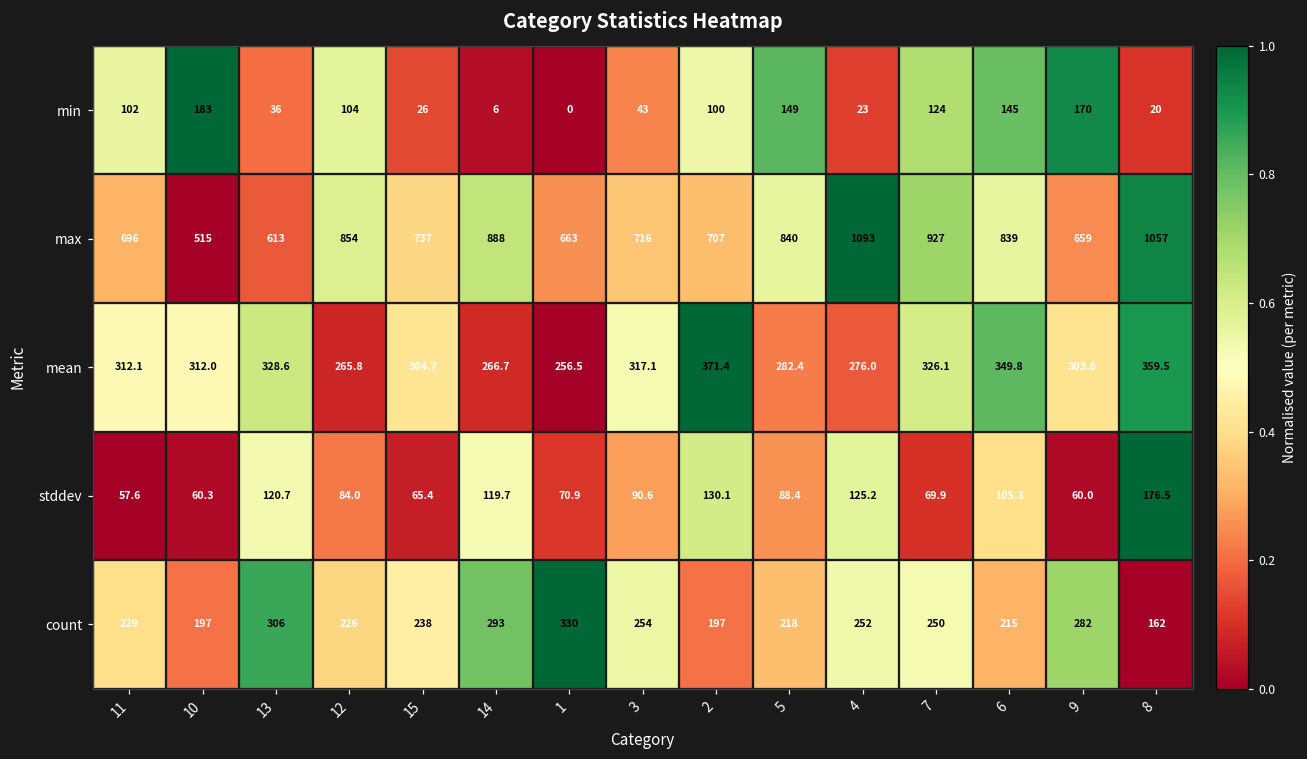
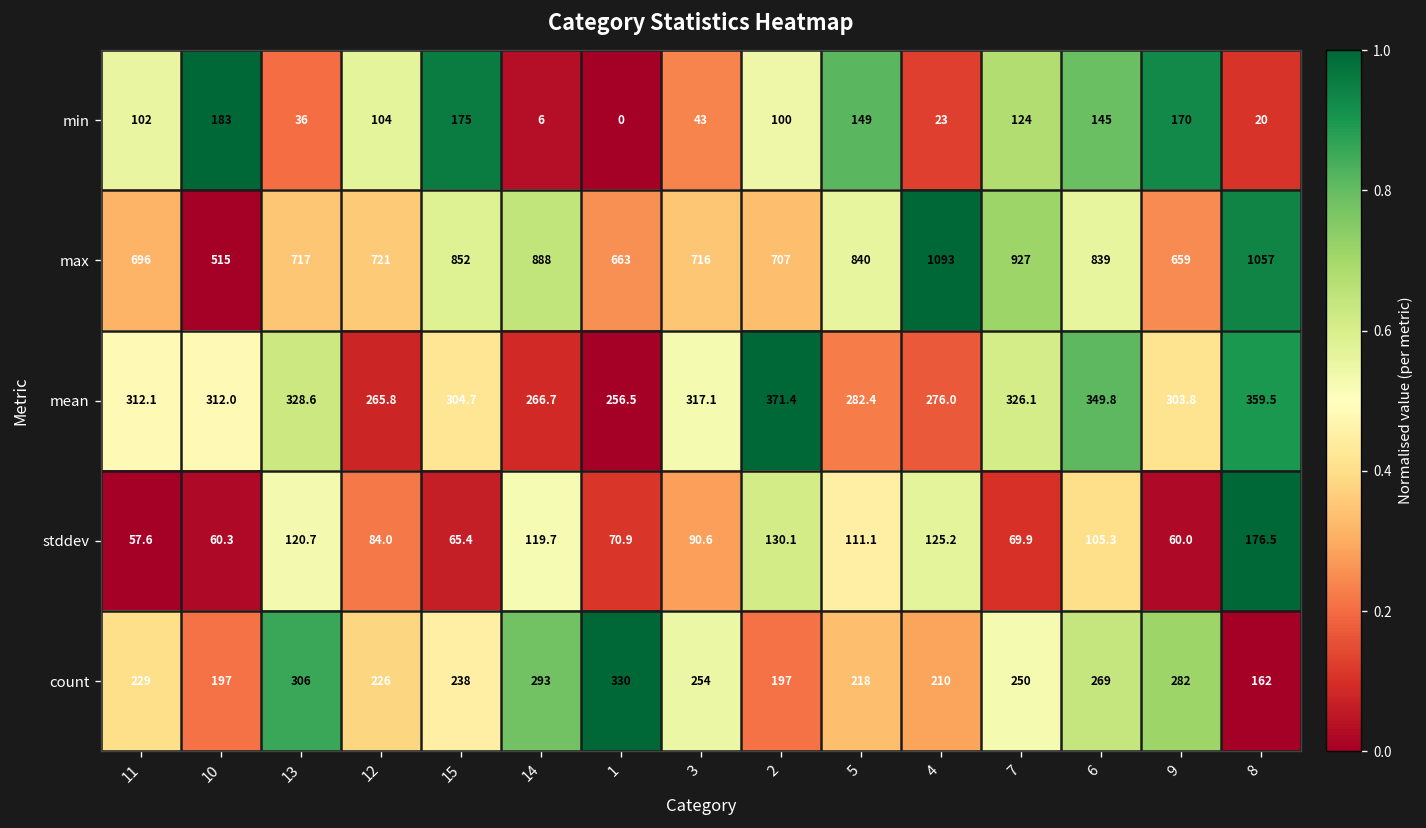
min, 15: 26 -> 175
max, 13: 613 -> 717
max, 12: 854 -> 721
max, 15: 737 -> 852
stddev, 5: 88.4 -> 111.1
count, 4: 252 -> 210
count, 6: 215 -> 269
